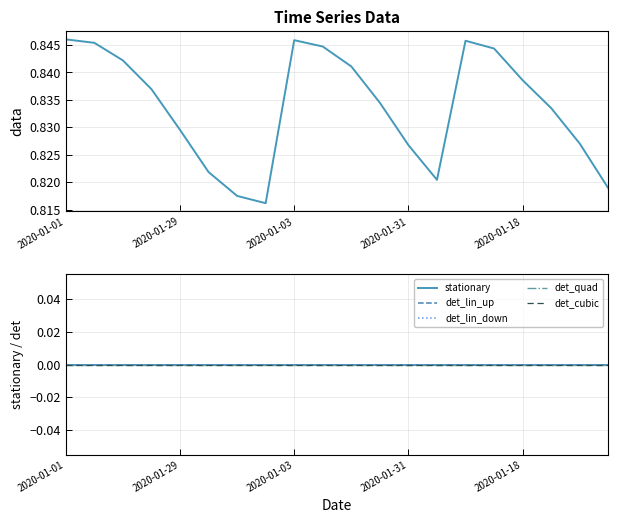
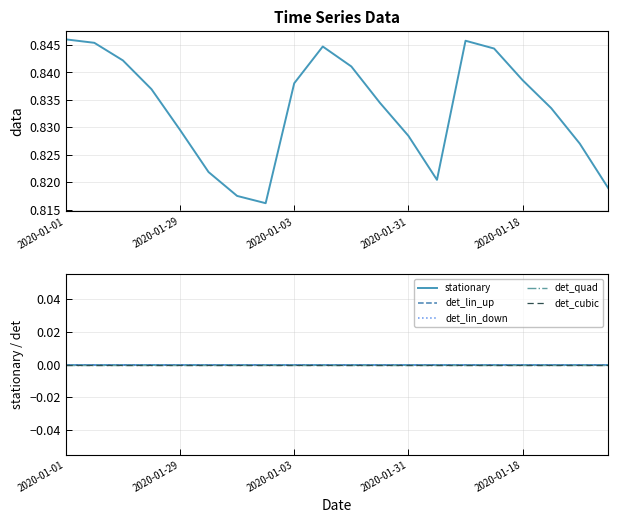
Time Series Data, 2020-01-03: 0.846 -> 0.838
Time Series Data, 2020-01-31: 0.827 -> 0.828
